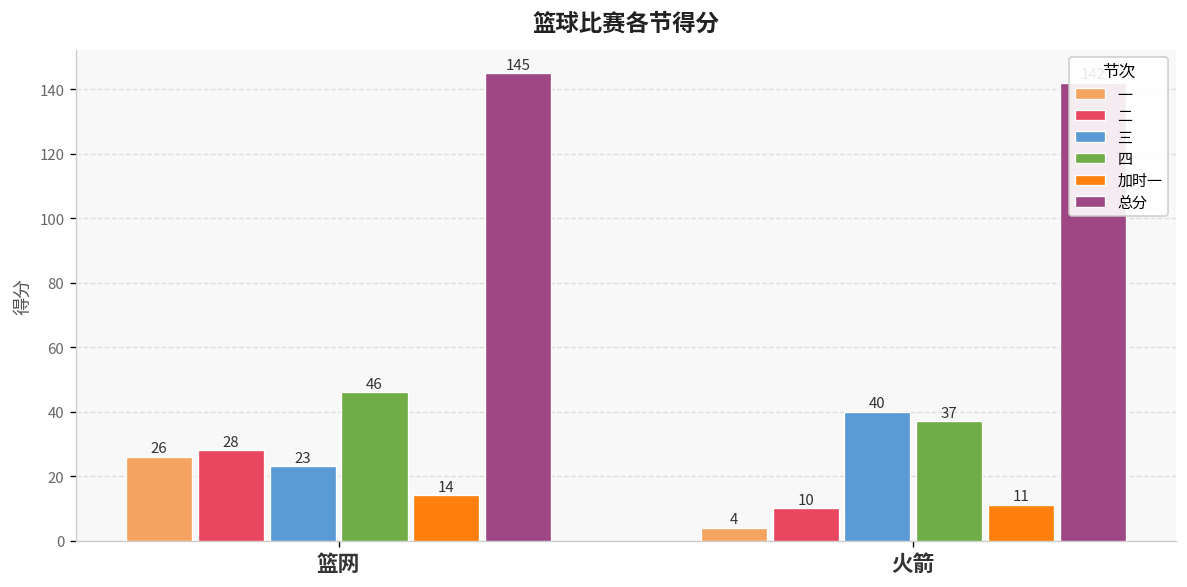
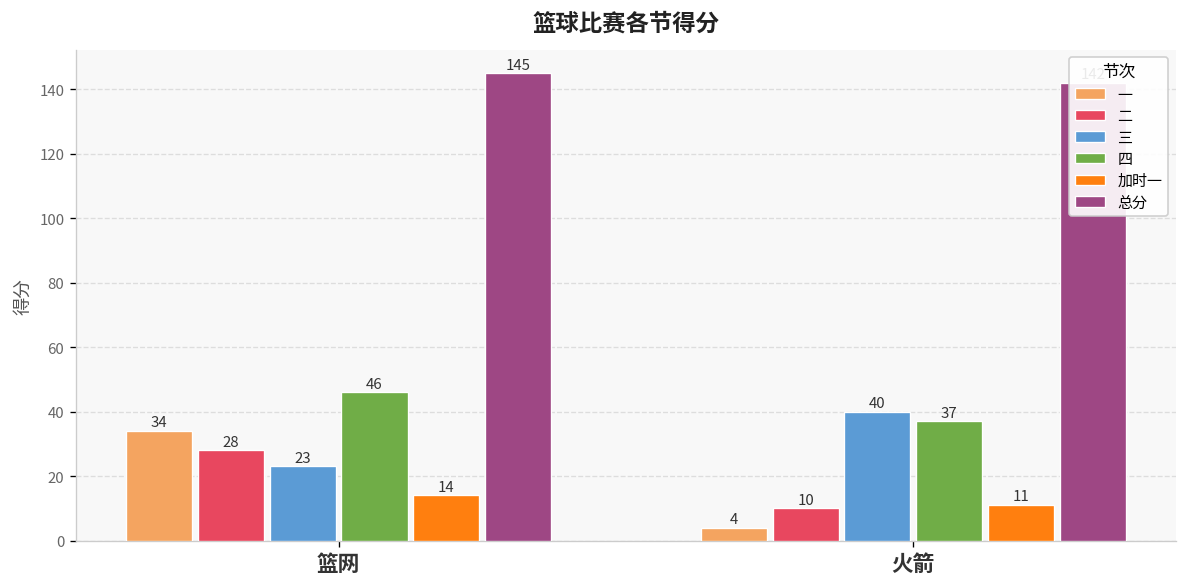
一, 篮网: 26 -> 34
